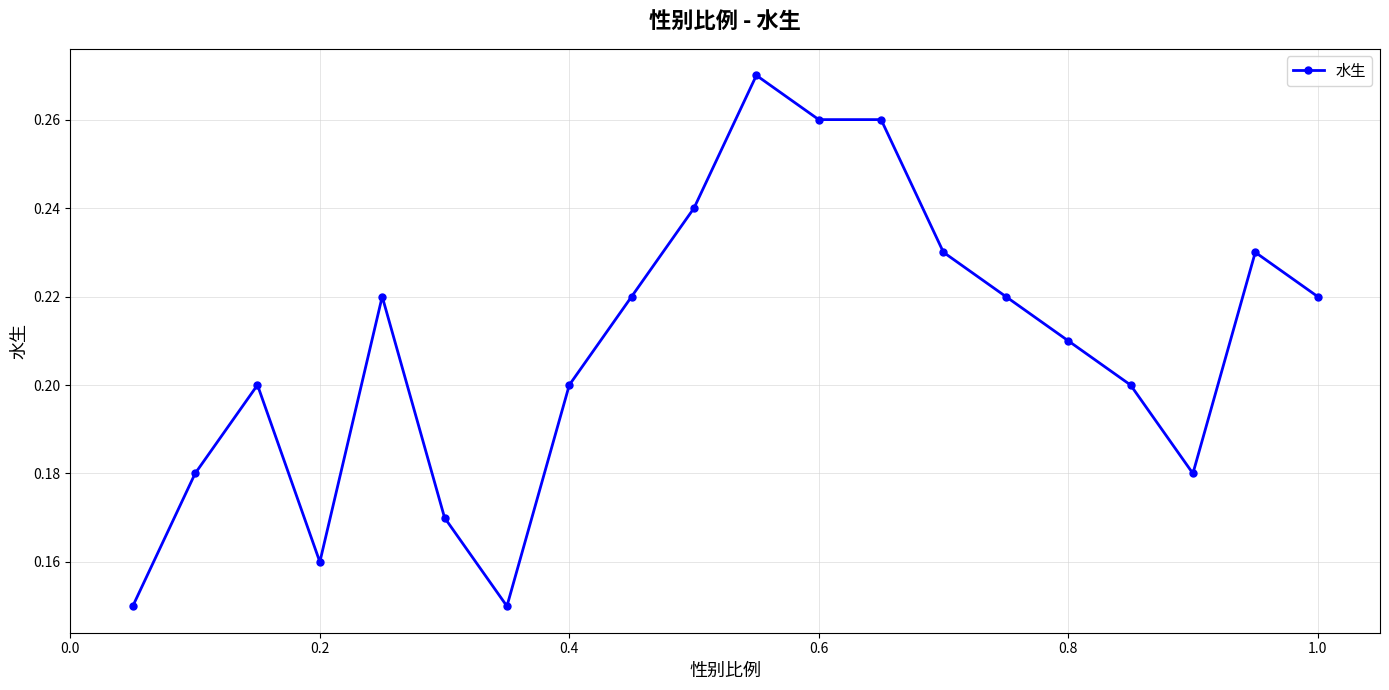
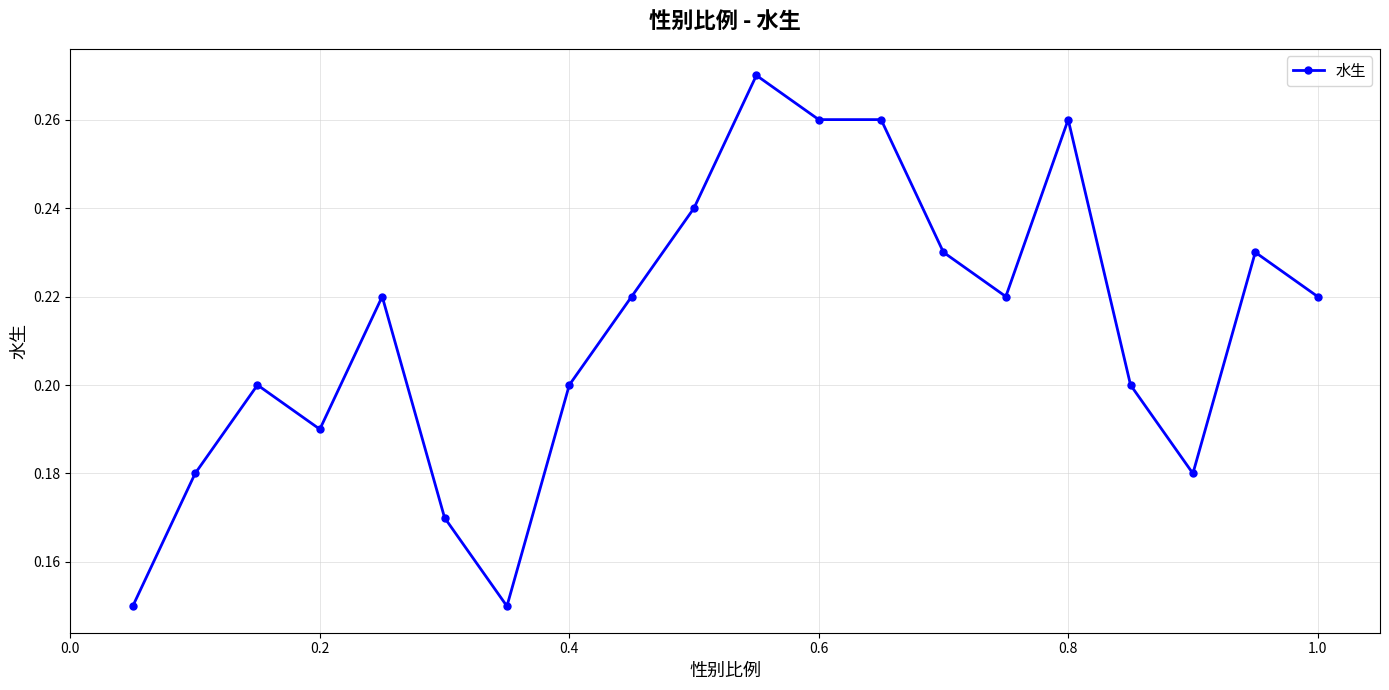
0.2: 0.16 -> 0.19
0.8: 0.21 -> 0.26
